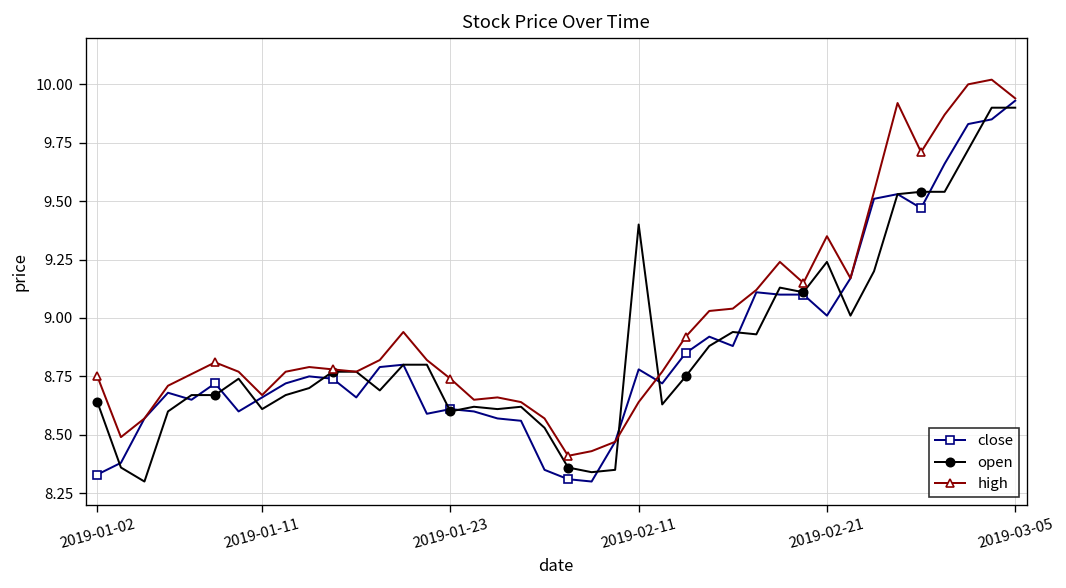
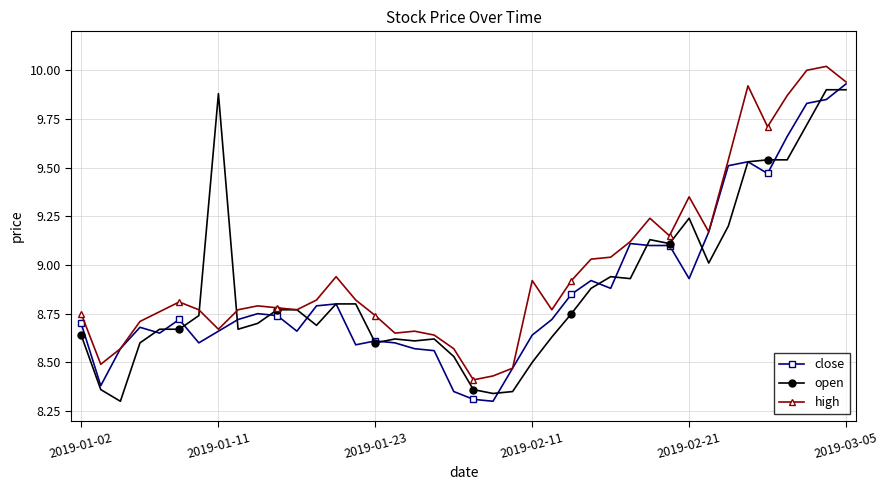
close, 2019-01-02: 8.33 -> 8.70
open, 2019-01-11: 8.61 -> 9.88
close, 2019-02-11: 8.78 -> 8.64
open, 2019-02-11: 9.4 -> 8.5
high, 2019-02-11: 8.64 -> 8.92
close, 2019-02-21: 9.01 -> 8.93
